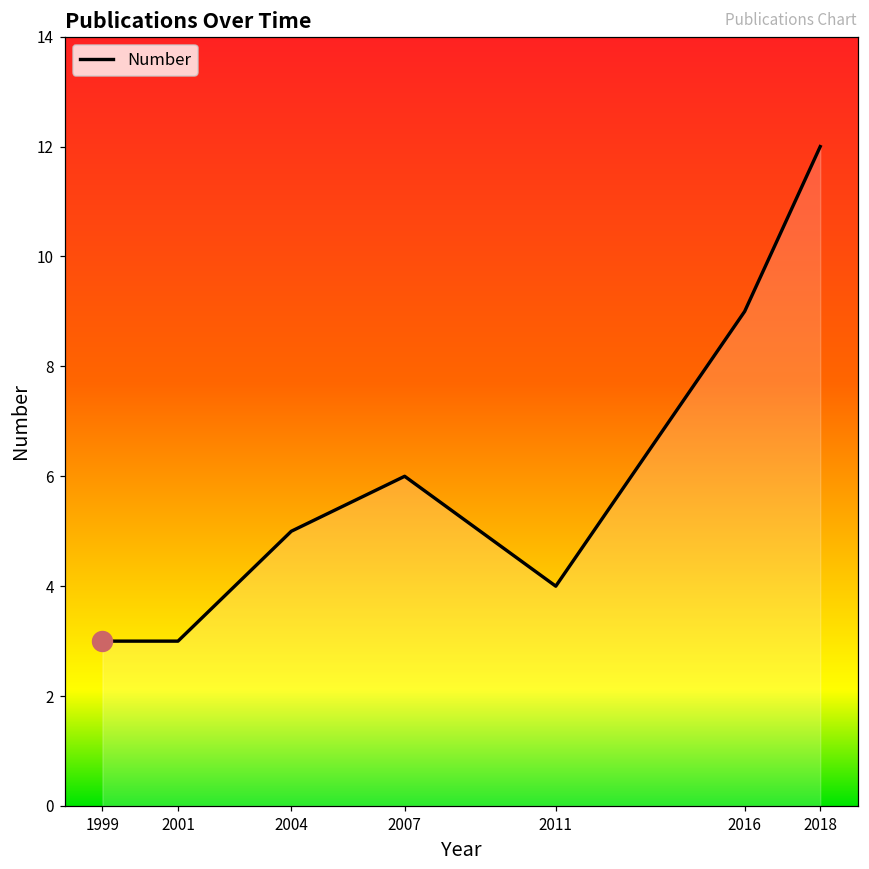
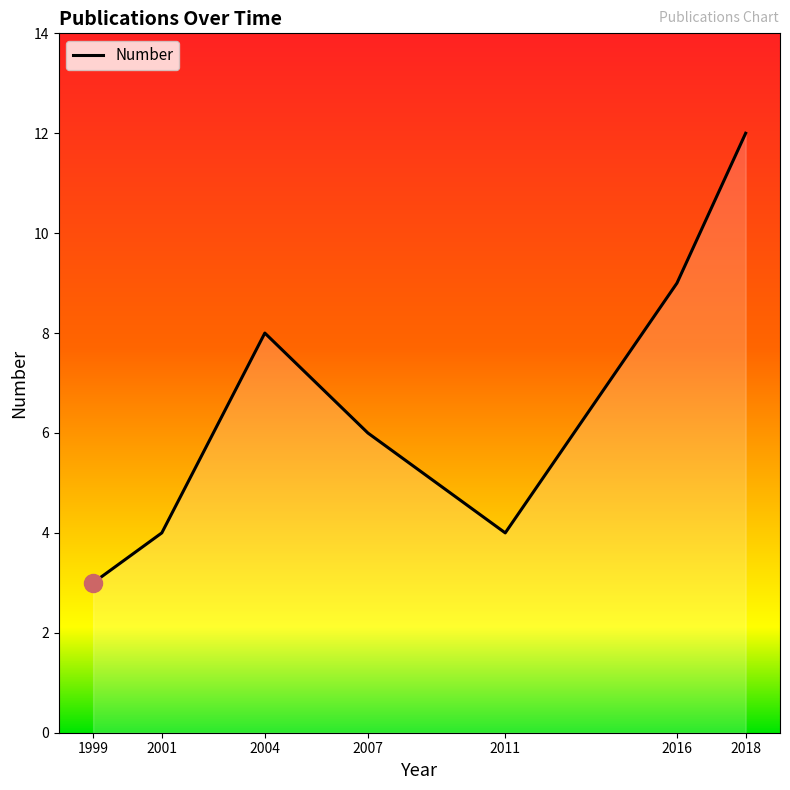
Number, 2001: 3 -> 4
Number, 2004: 5 -> 8
